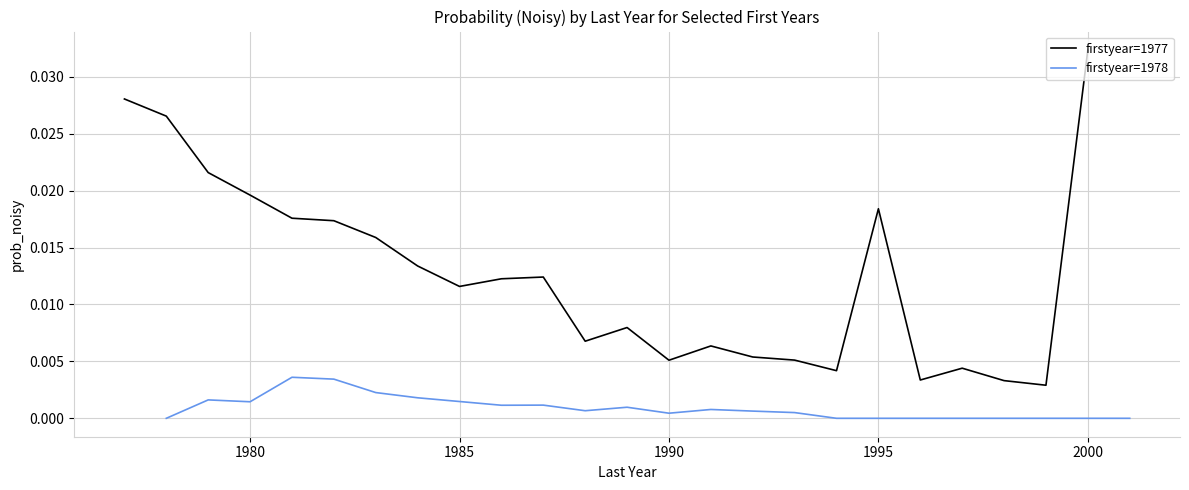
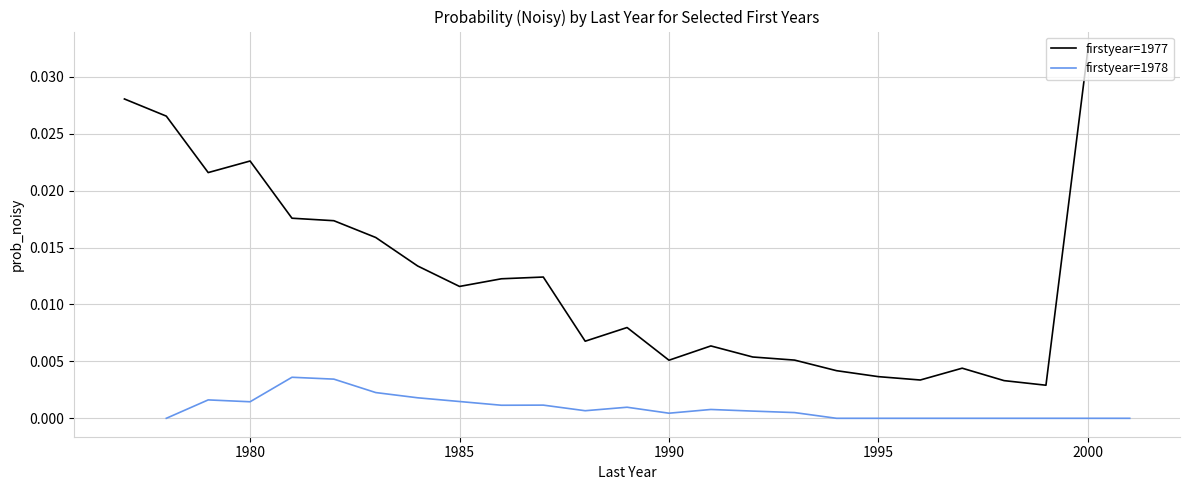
firstyear=1977, 1980: 0.0196 -> 0.0226
firstyear=1977, 1995: 0.0184 -> 0.0037
